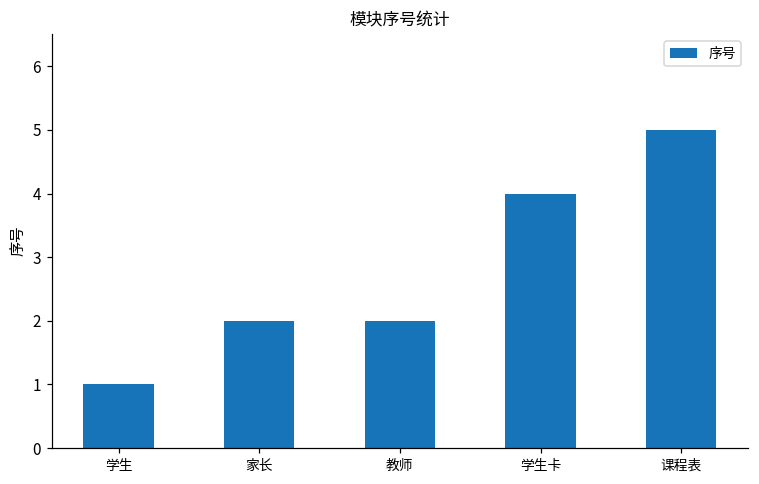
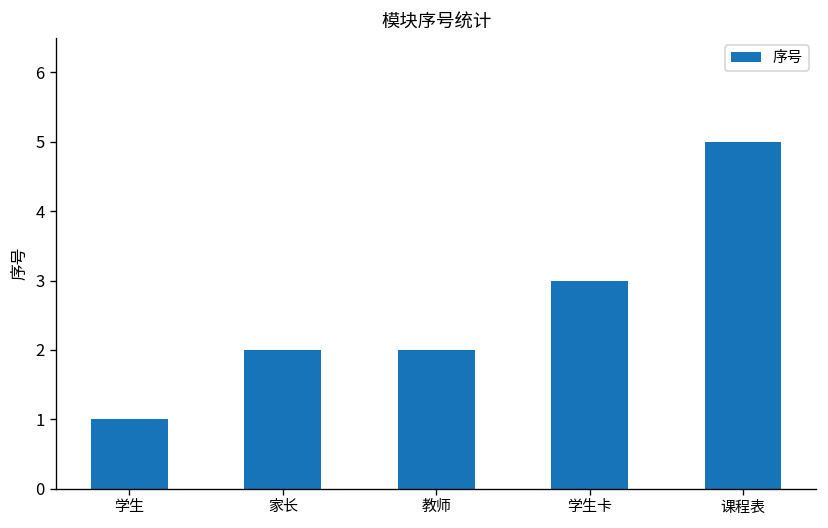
学生卡: 4 -> 3
